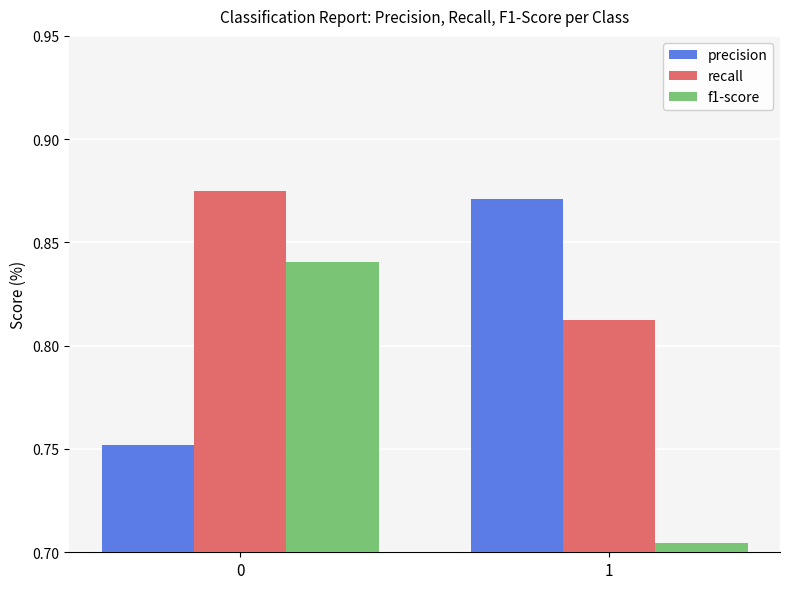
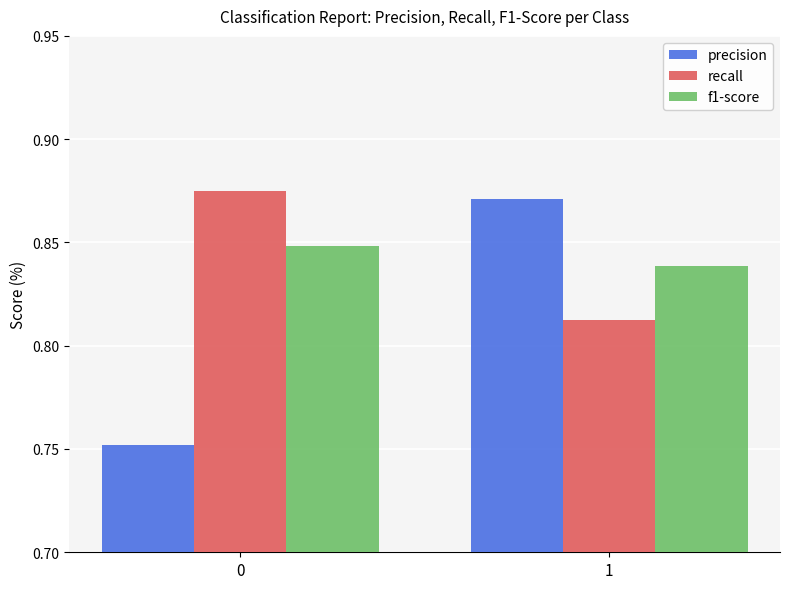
f1-score, 0: 0.841 -> 0.848
f1-score, 1: 0.704 -> 0.839
